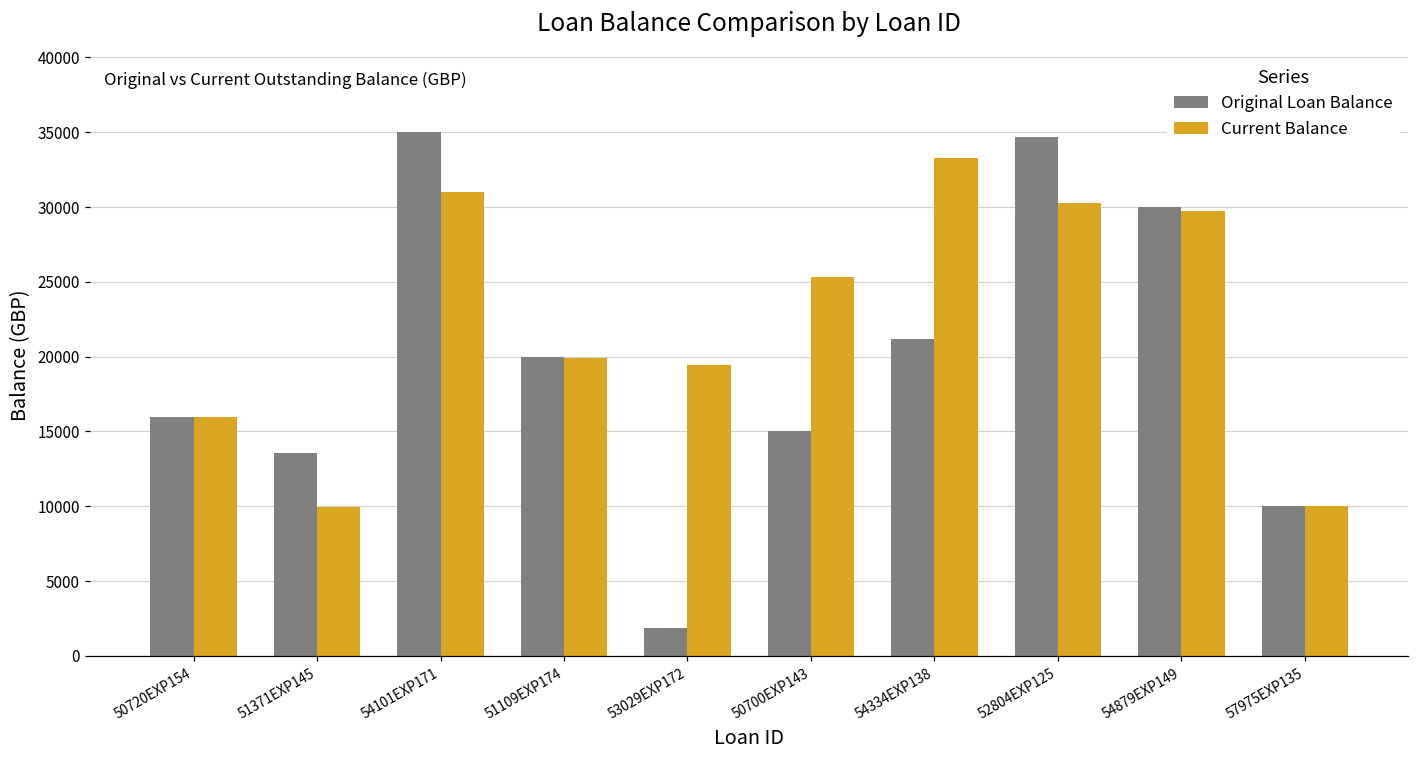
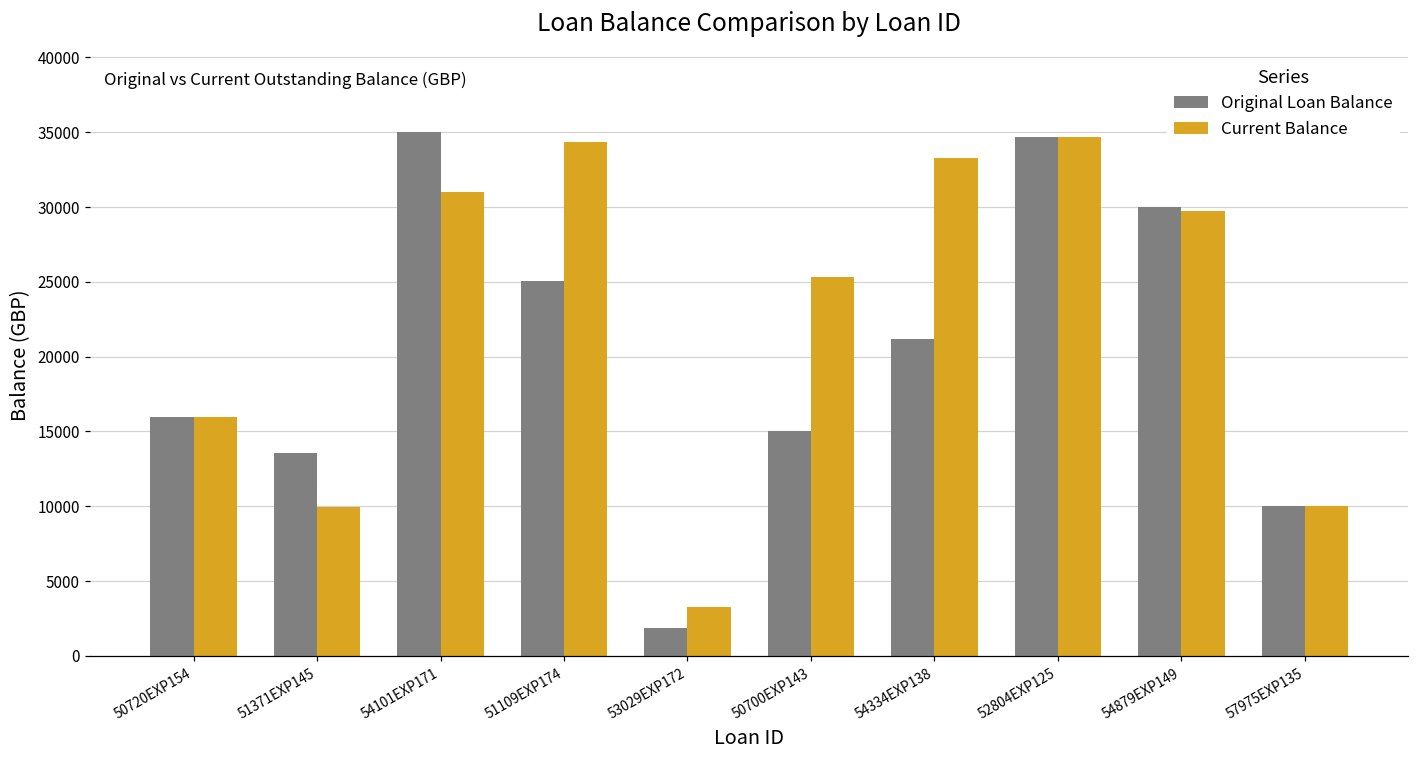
Original Loan Balance, 51109EXP174: 20000 -> 25000
Current Balance, 51109EXP174: 19900 -> 34400
Current Balance, 53029EXP172: 19400 -> 3200
Current Balance, 52804EXP125: 30300 -> 34700
